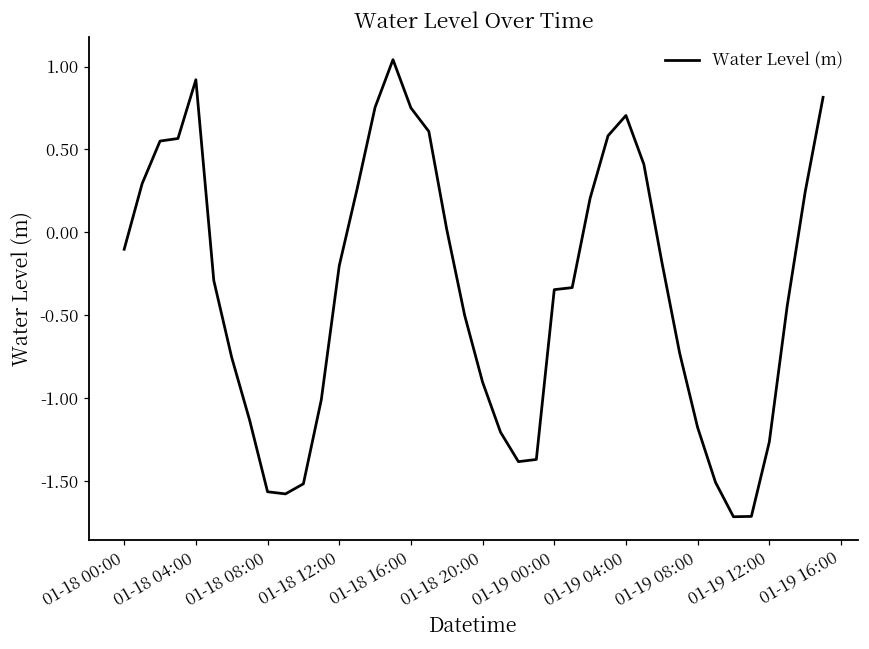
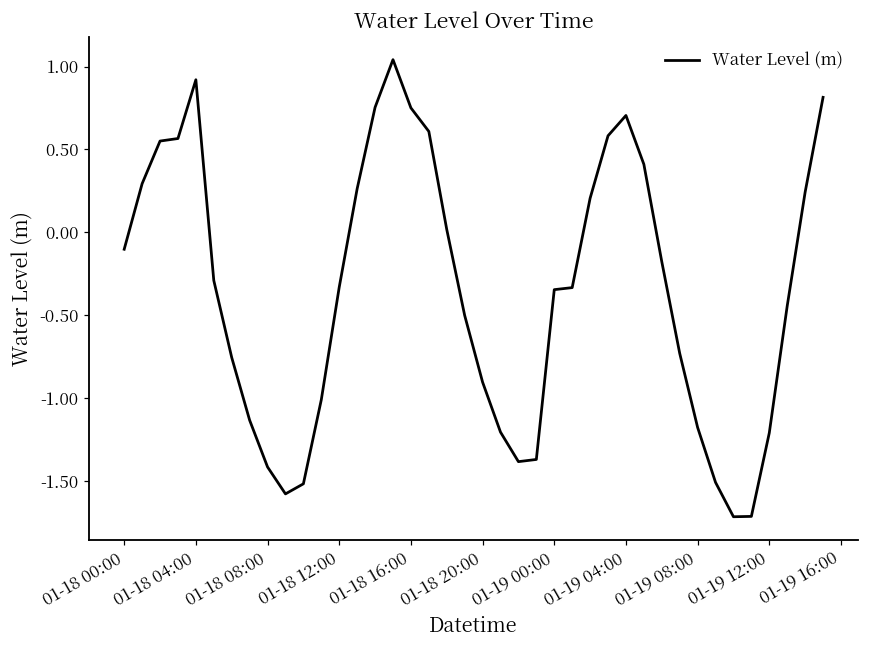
01-18 08:00: -1.56 -> -1.41
01-18 12:00: -0.20 -> -0.33
01-19 12:00: -1.26 -> -1.21
